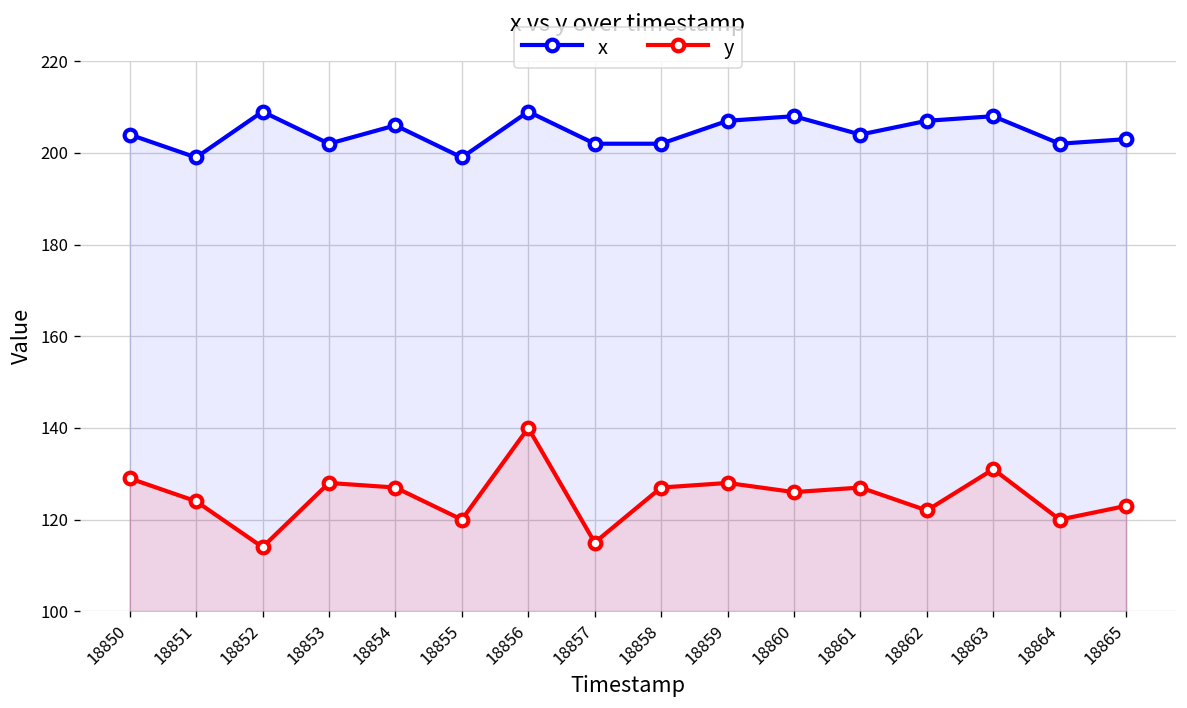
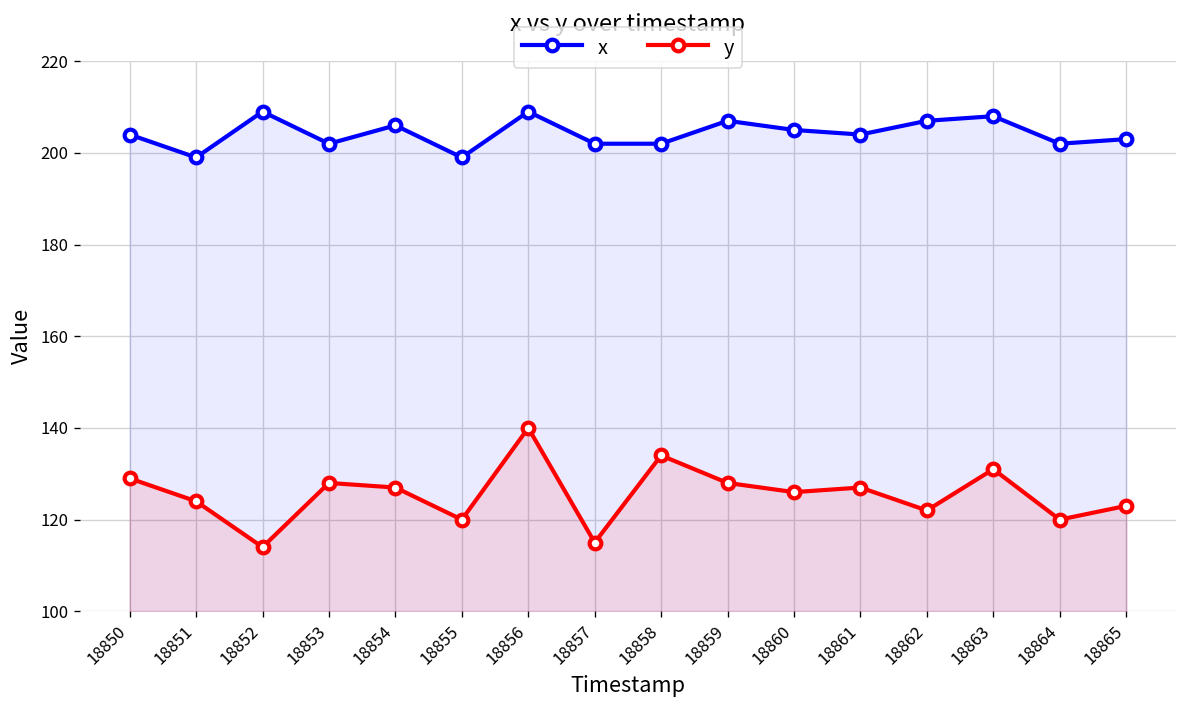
y, 18858: 127 -> 134
x, 18860: 208 -> 205
